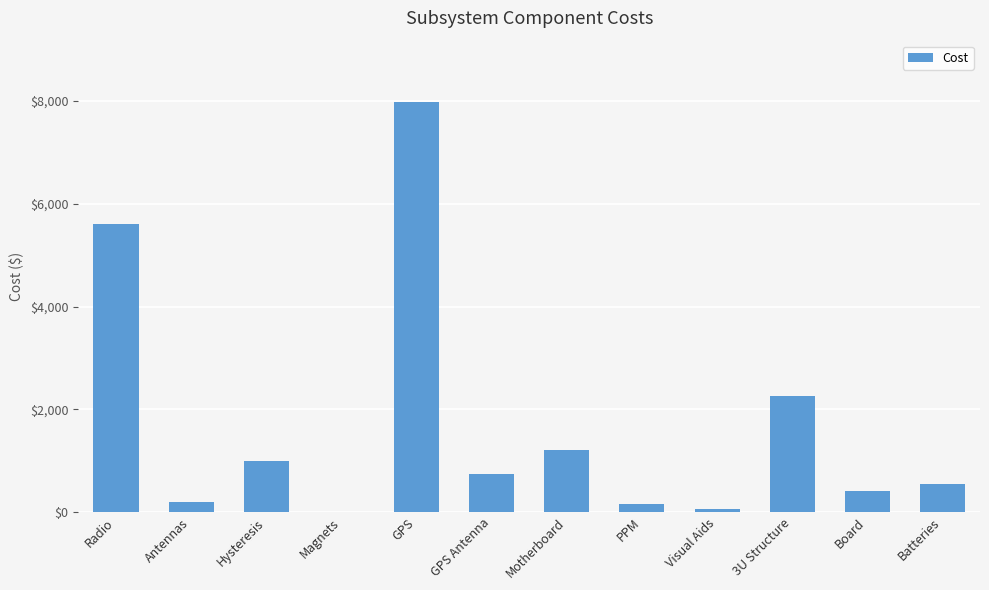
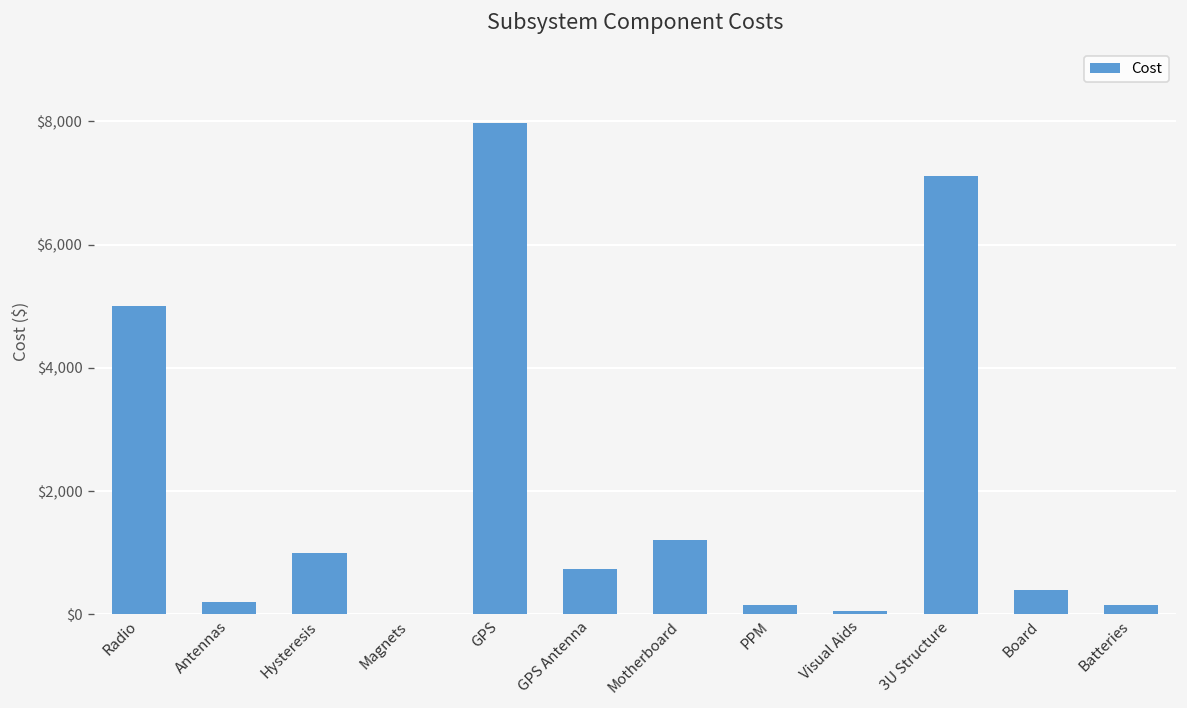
Radio: $5,600 -> $5,000
3U Structure: $2,300 -> $7,100
Batteries: $500 -> $200
